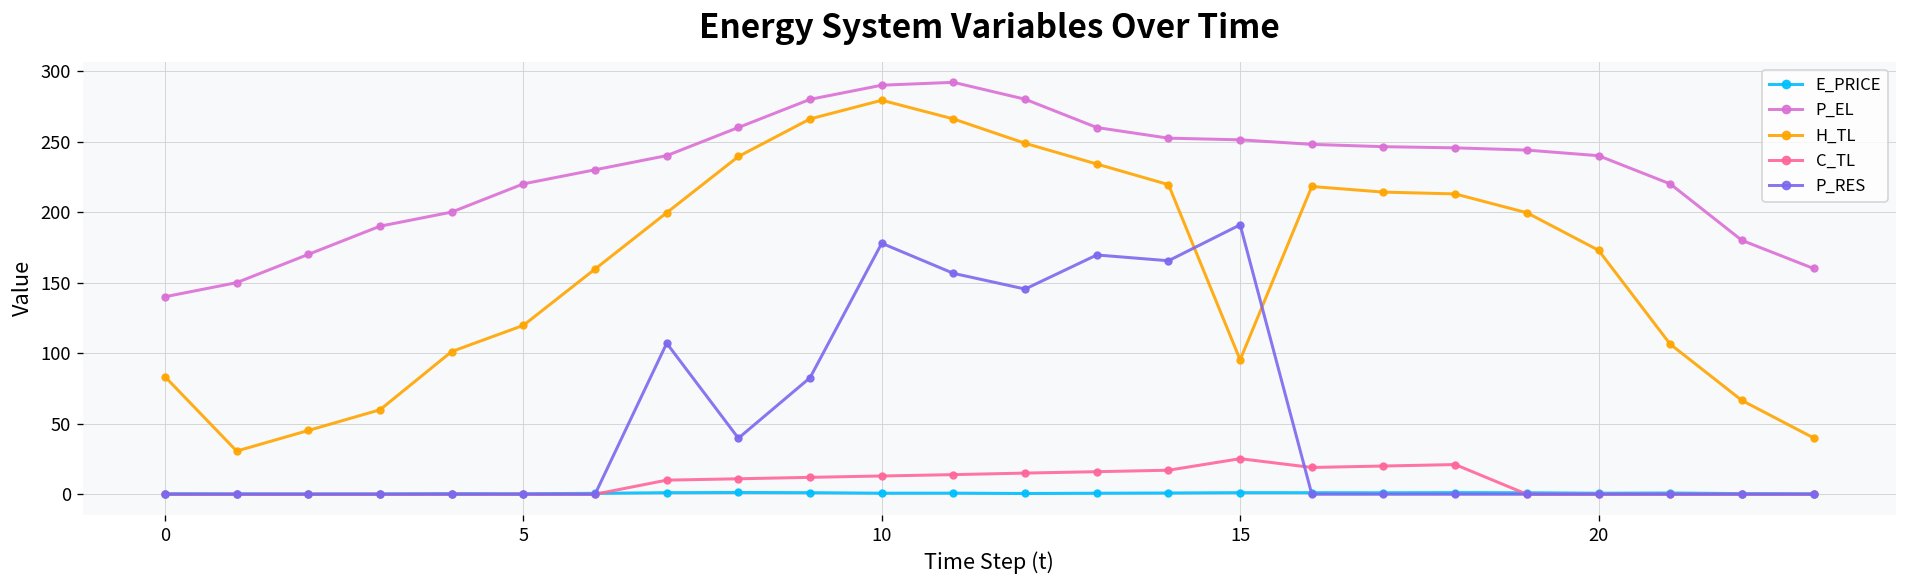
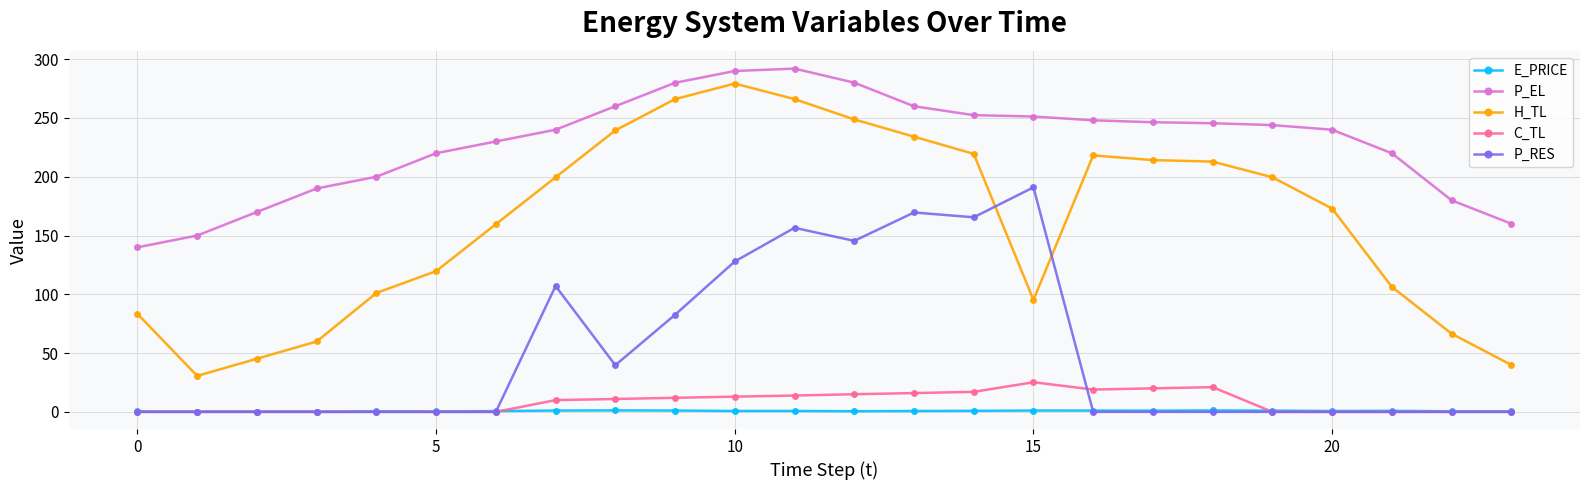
P_RES, 10: 178 -> 128
